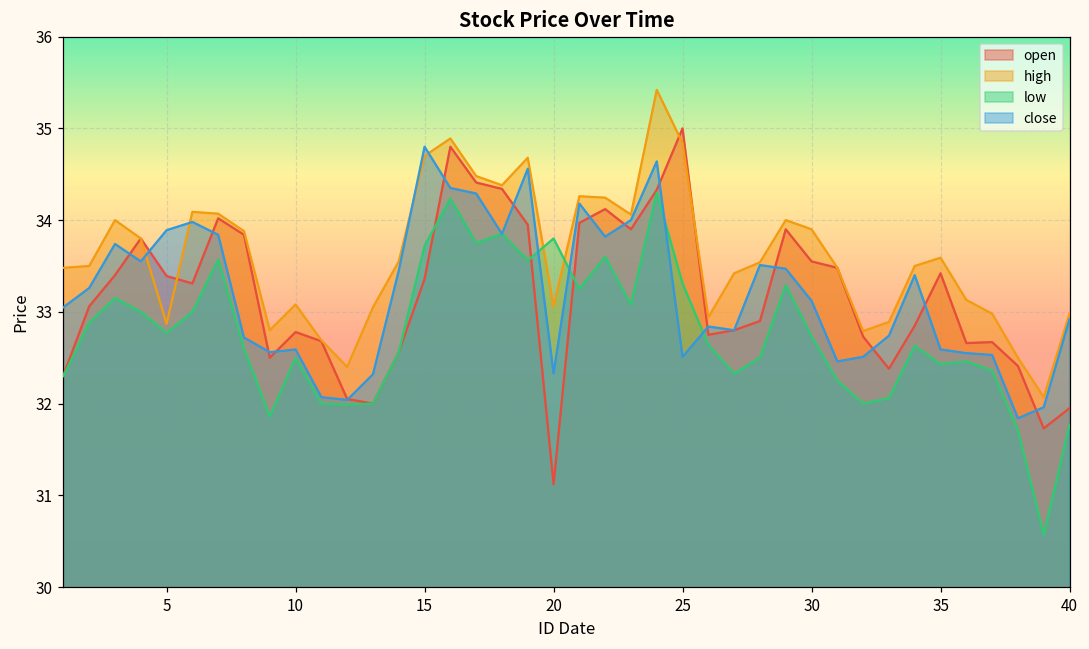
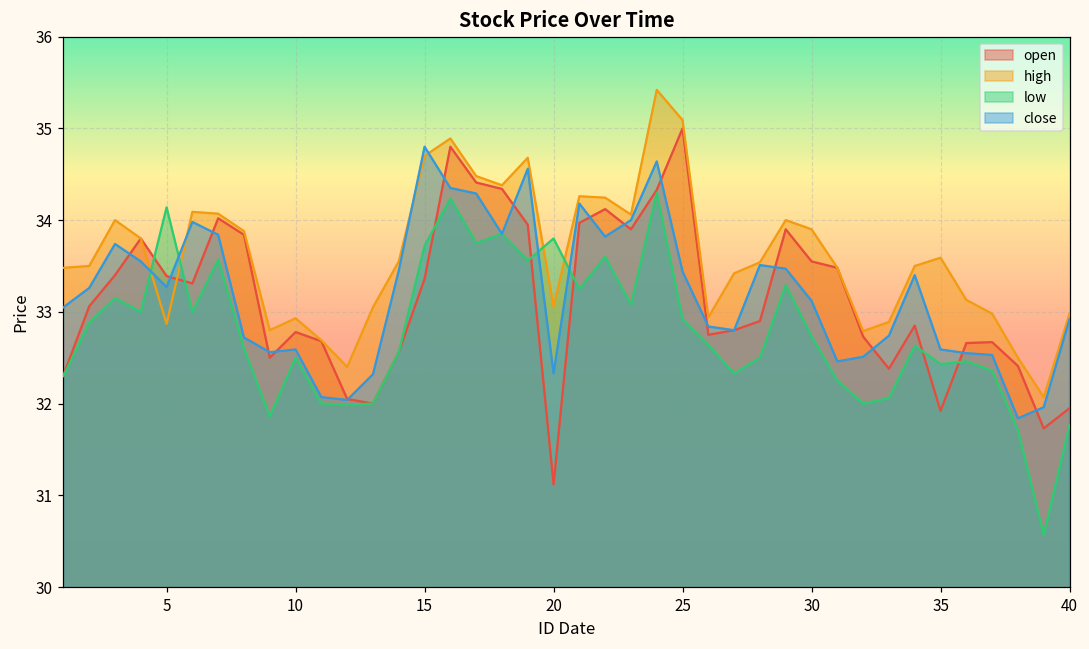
low, 5: 32.8 -> 34.1
close, 5: 33.9 -> 33.3
high, 10: 33.1 -> 32.9
high, 25: 34.8 -> 35.1
low, 25: 33.3 -> 32.9
close, 25: 32.5 -> 33.4
open, 35: 33.4 -> 31.9
